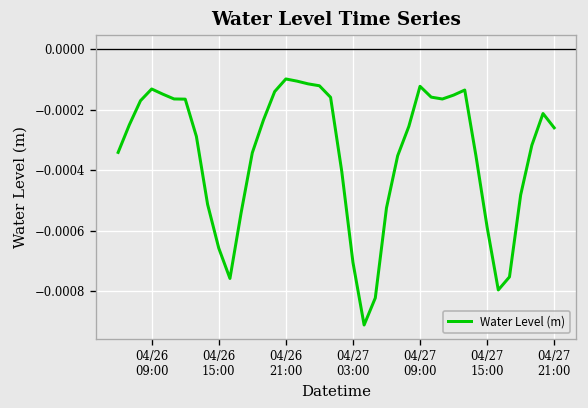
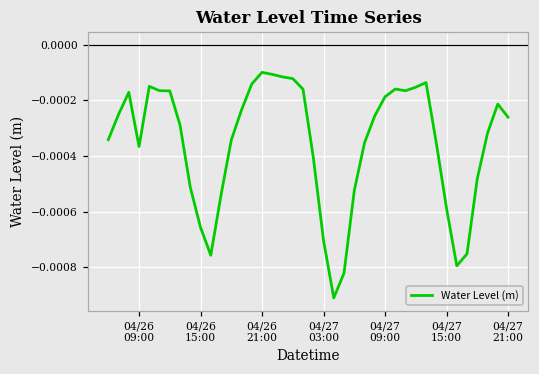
04/26 09:00: -0.00013 -> -0.00037
04/27 09:00: -0.00012 -> -0.00019
